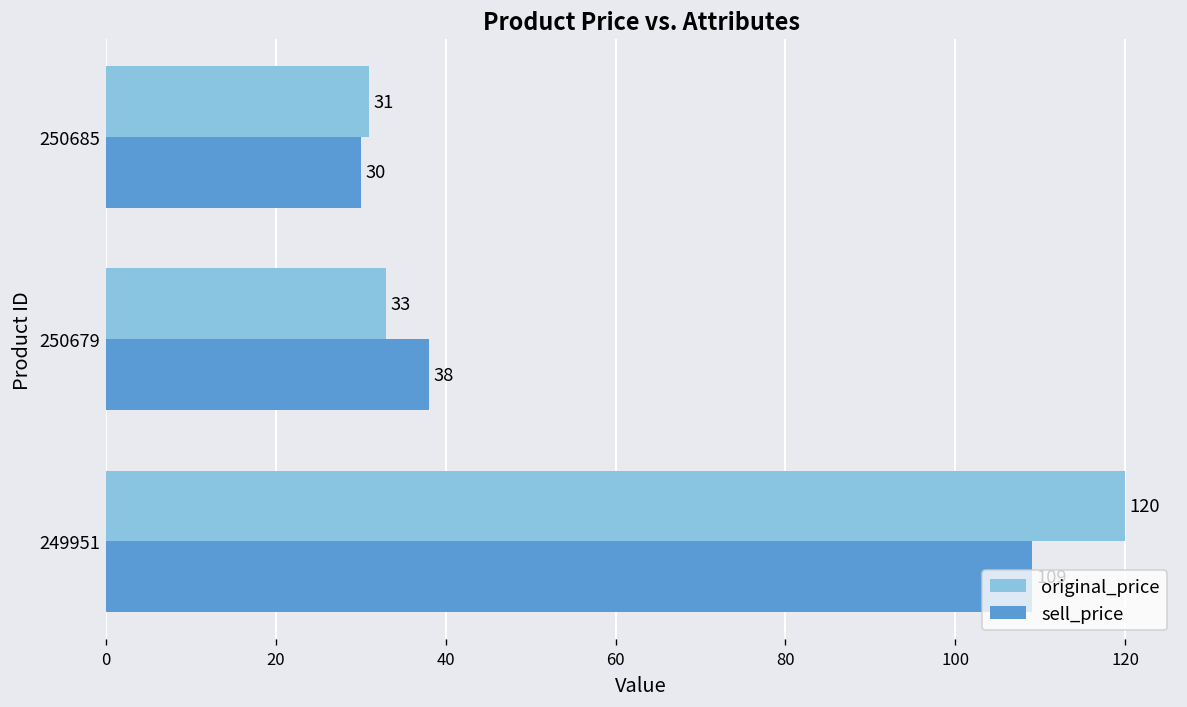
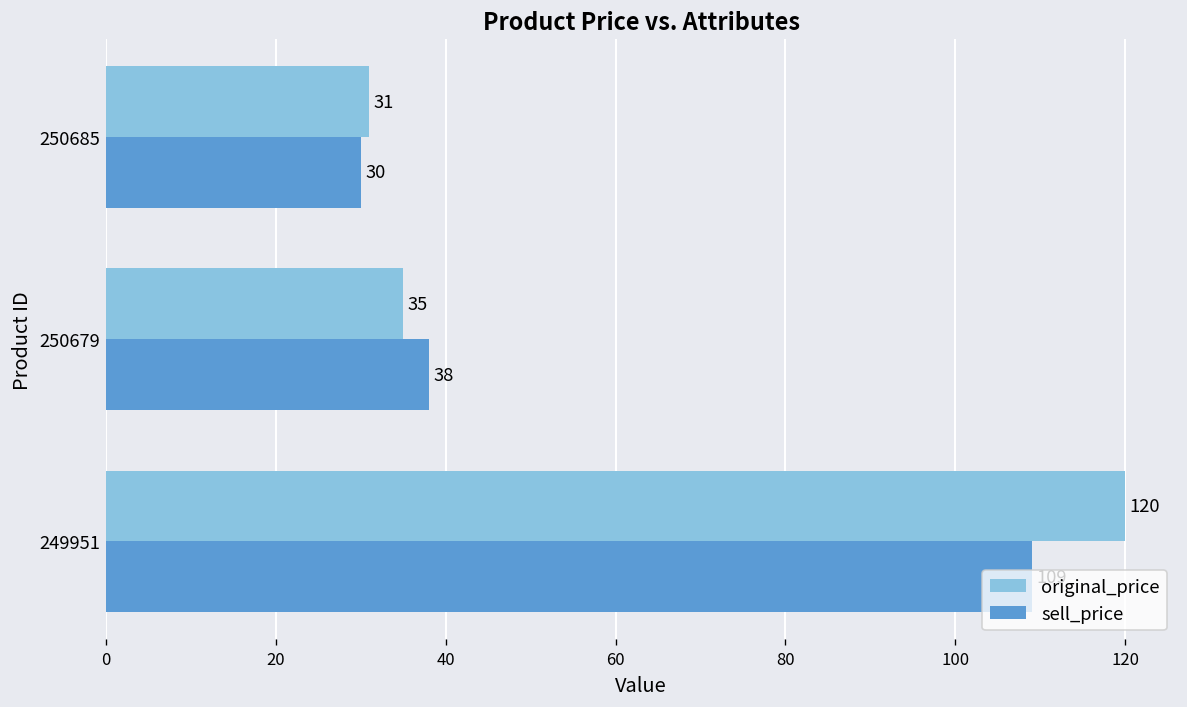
original_price, 250679: 33 -> 35
